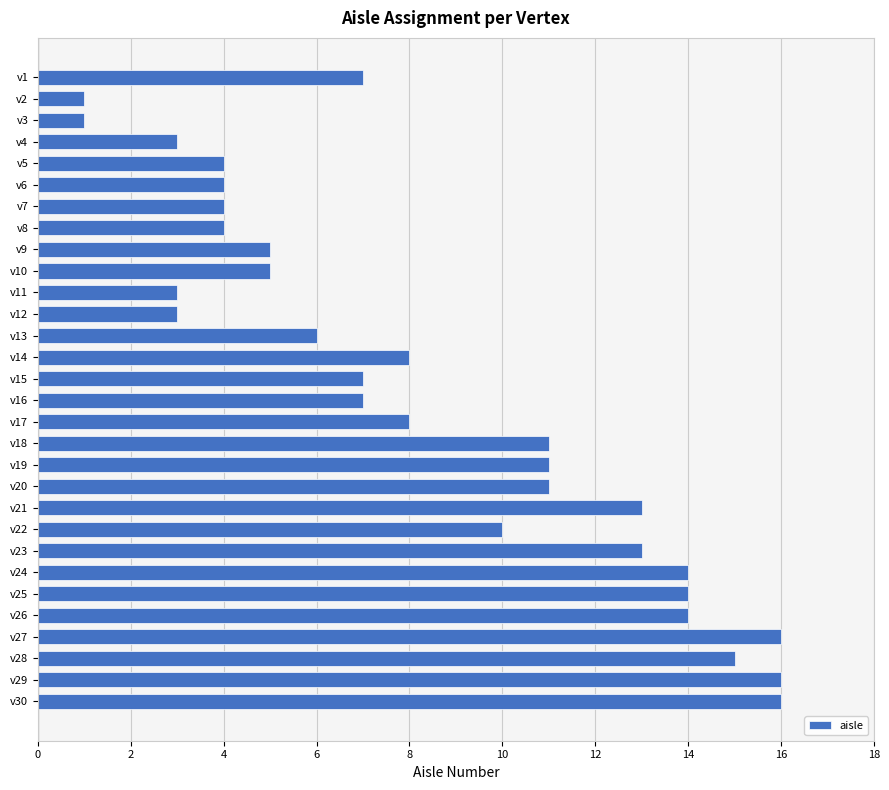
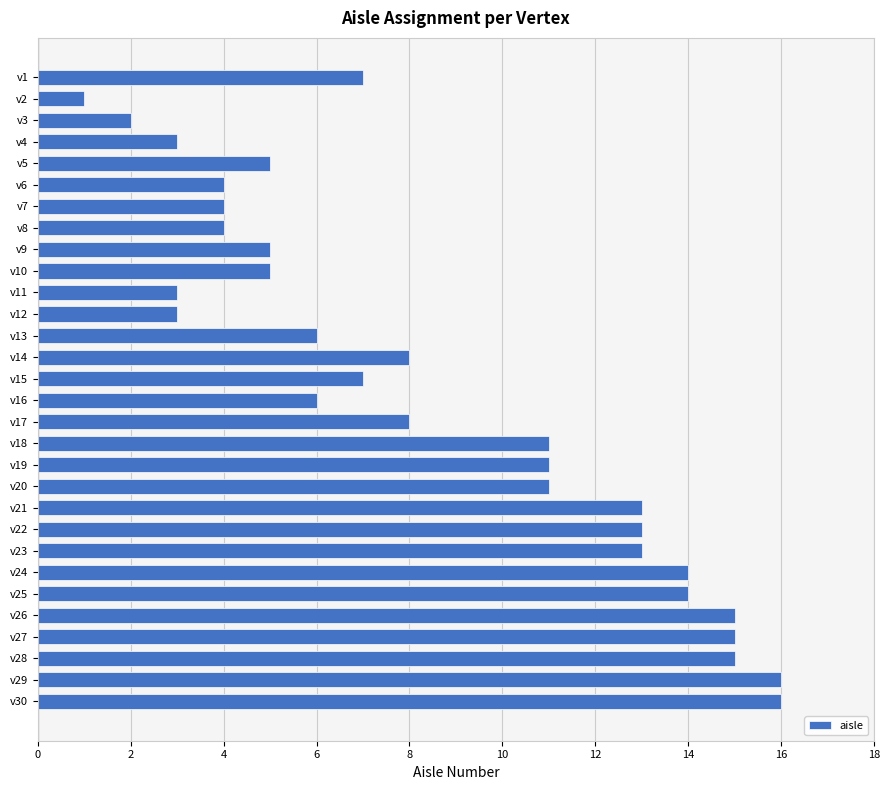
v3: 1 -> 2
v5: 4 -> 5
v16: 7 -> 6
v22: 10 -> 13
v26: 14 -> 15
v27: 16 -> 15
